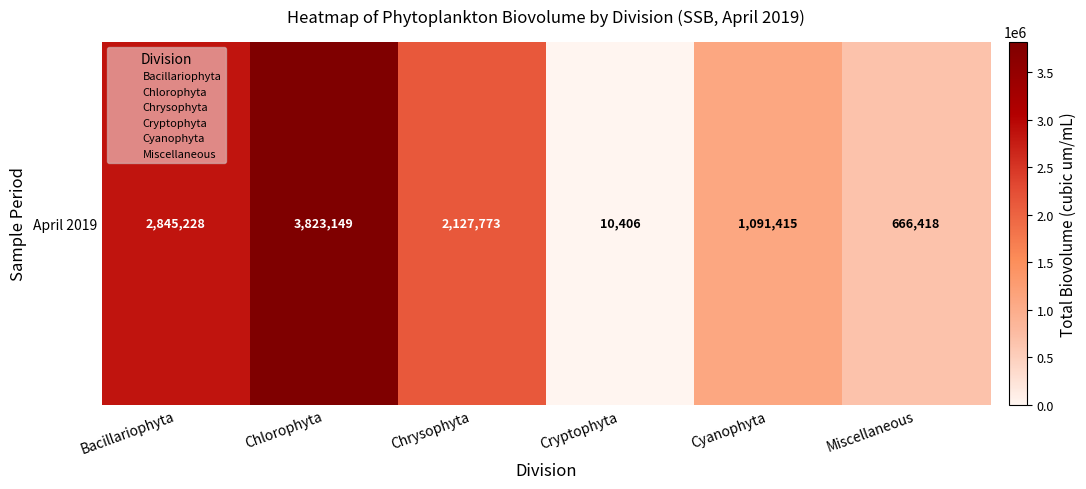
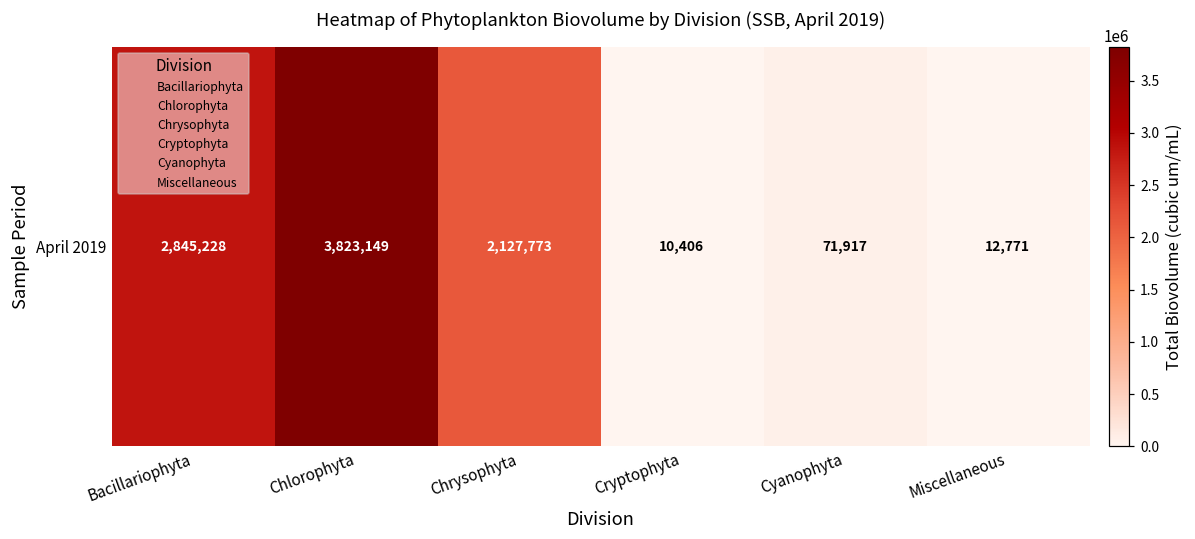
April 2019, Cyanophyta: 1,091,415 -> 71,917
April 2019, Miscellaneous: 666,418 -> 12,771
